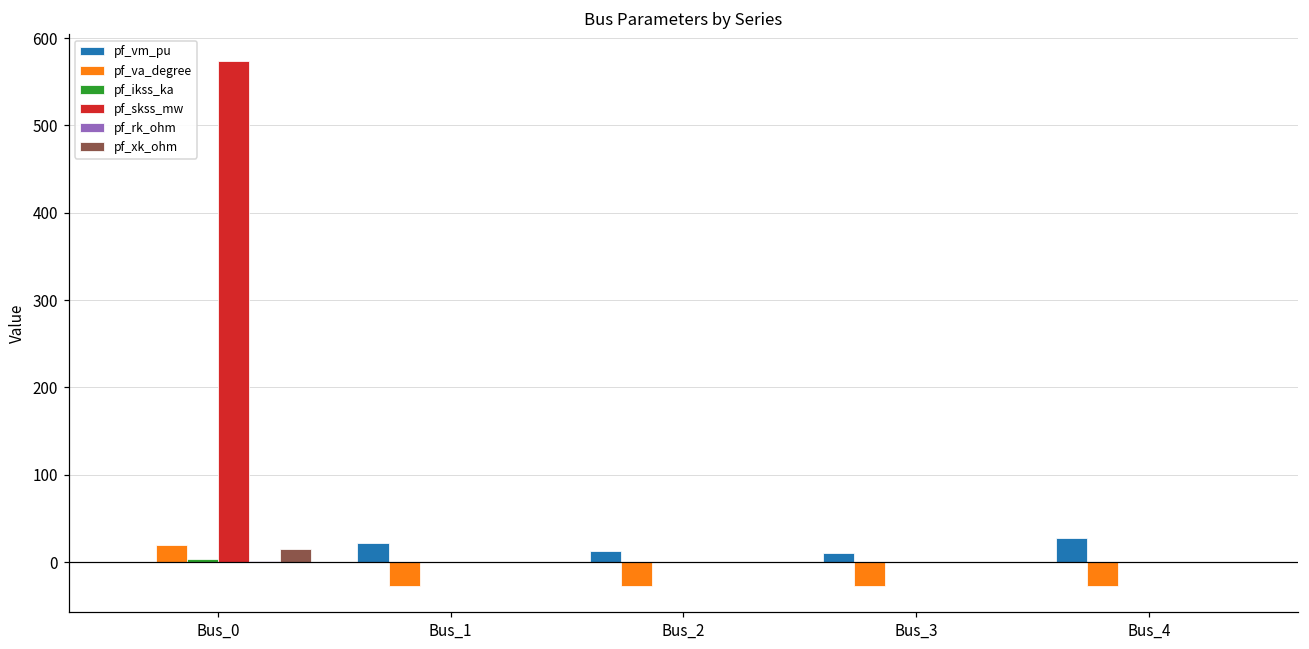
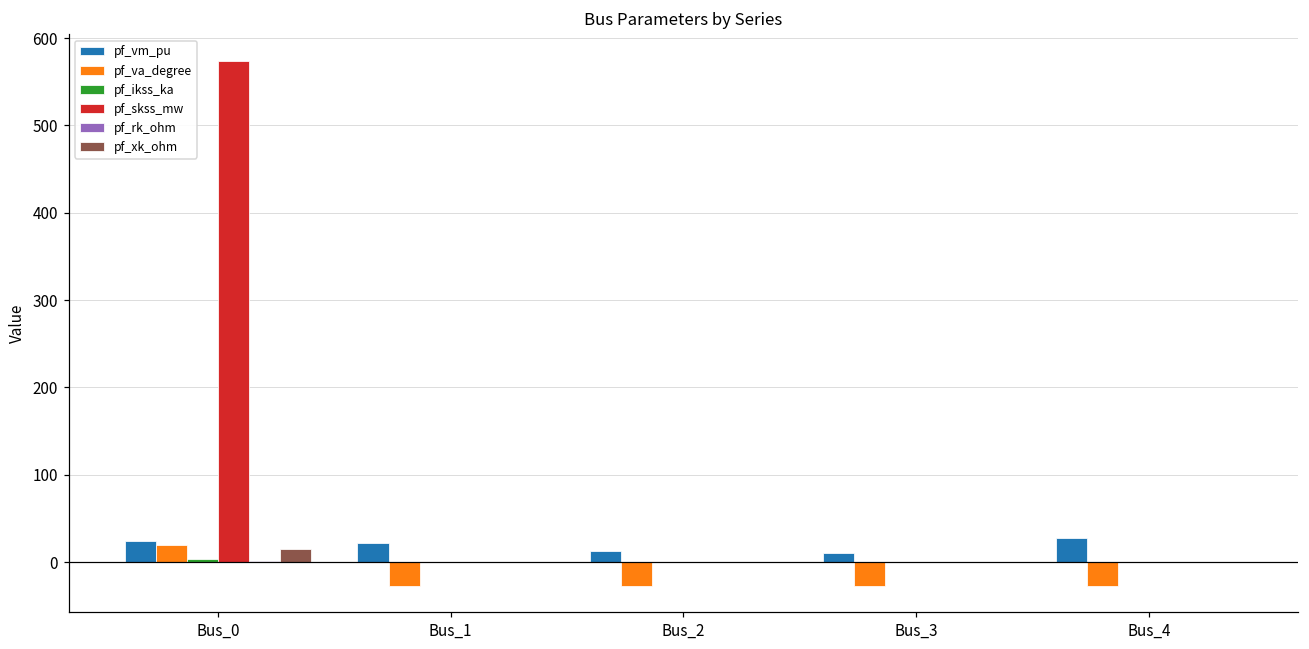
pf_vm_pu, Bus_0: 0 -> 20
